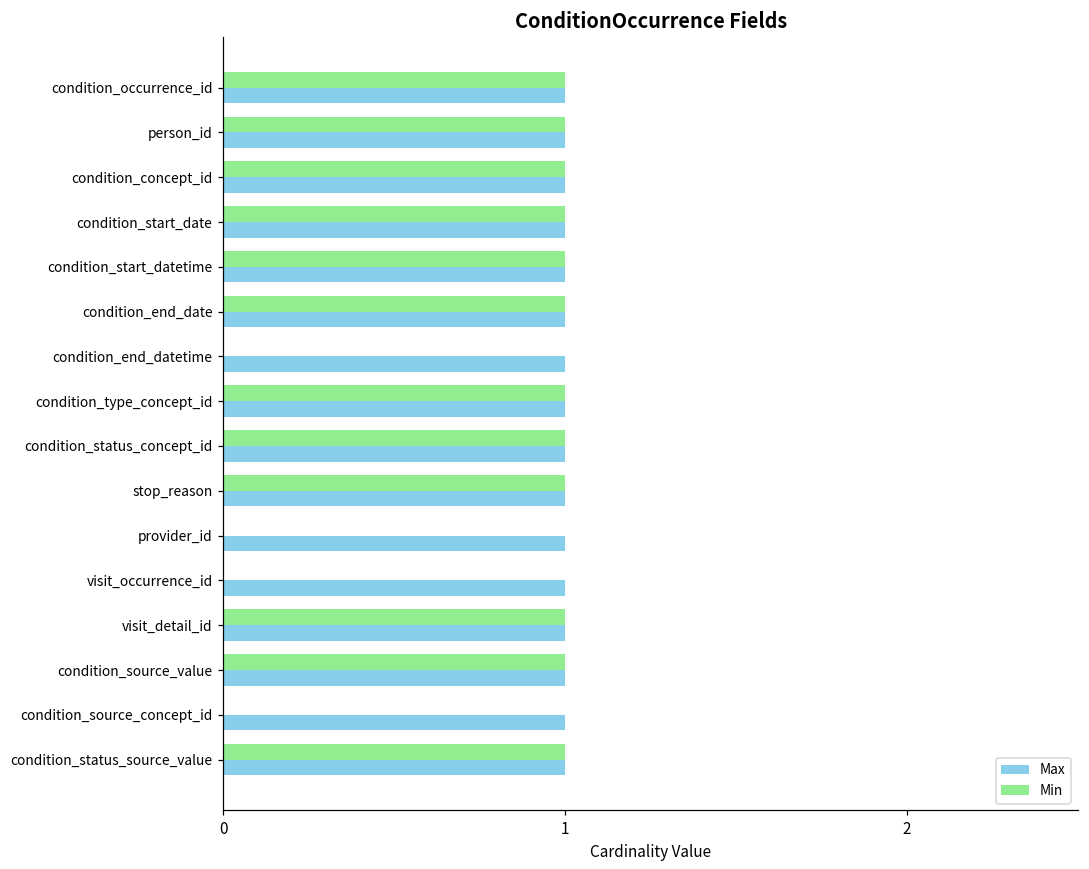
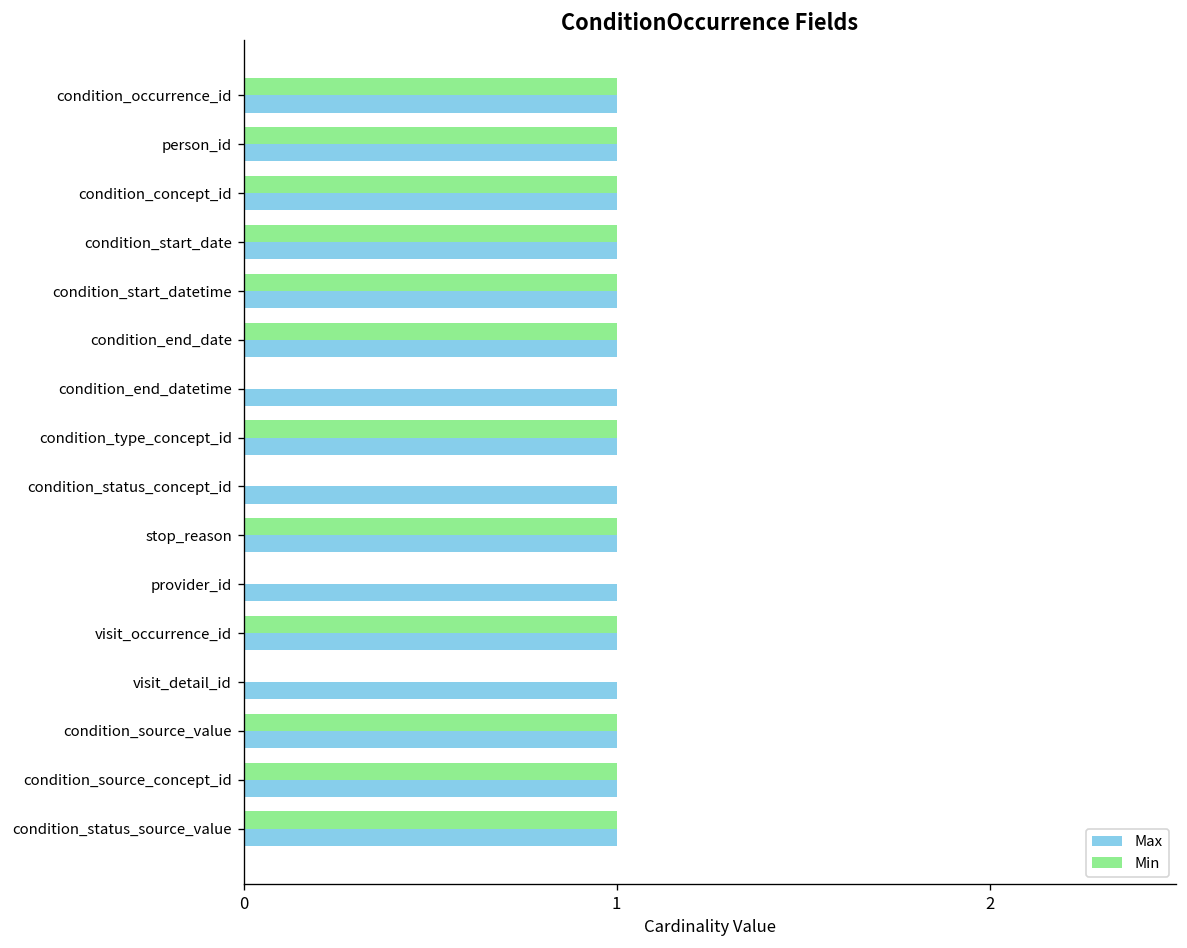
Min, condition_status_concept_id: 1 -> 0
Min, visit_occurrence_id: 0 -> 1
Min, visit_detail_id: 1 -> 0
Min, condition_source_concept_id: 0 -> 1
